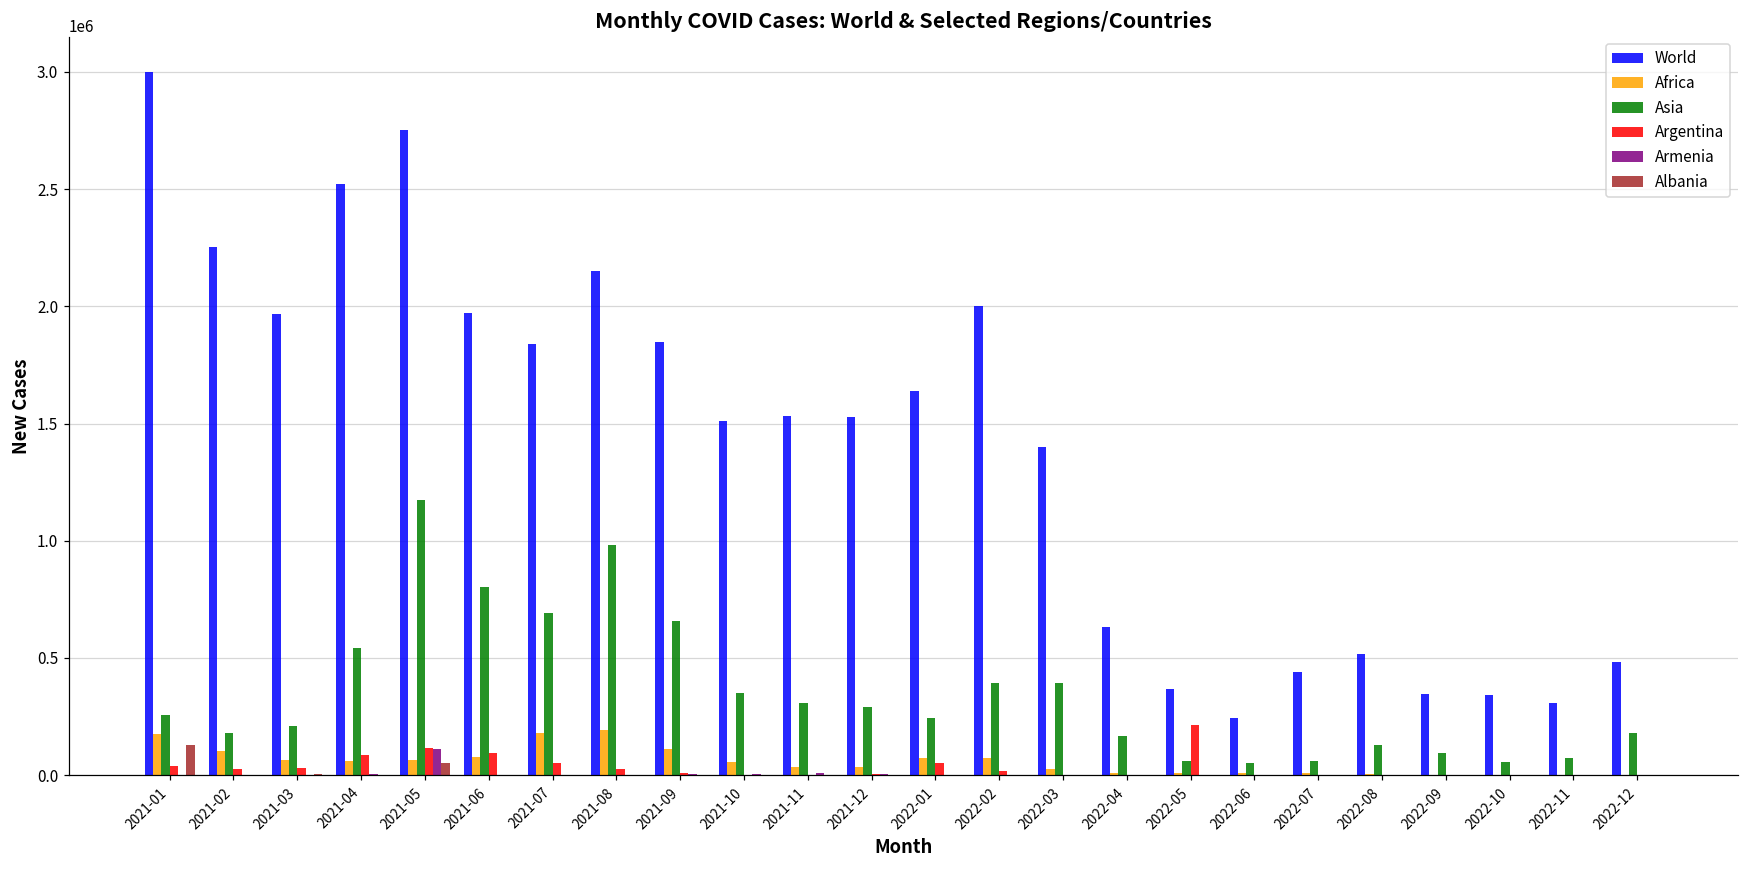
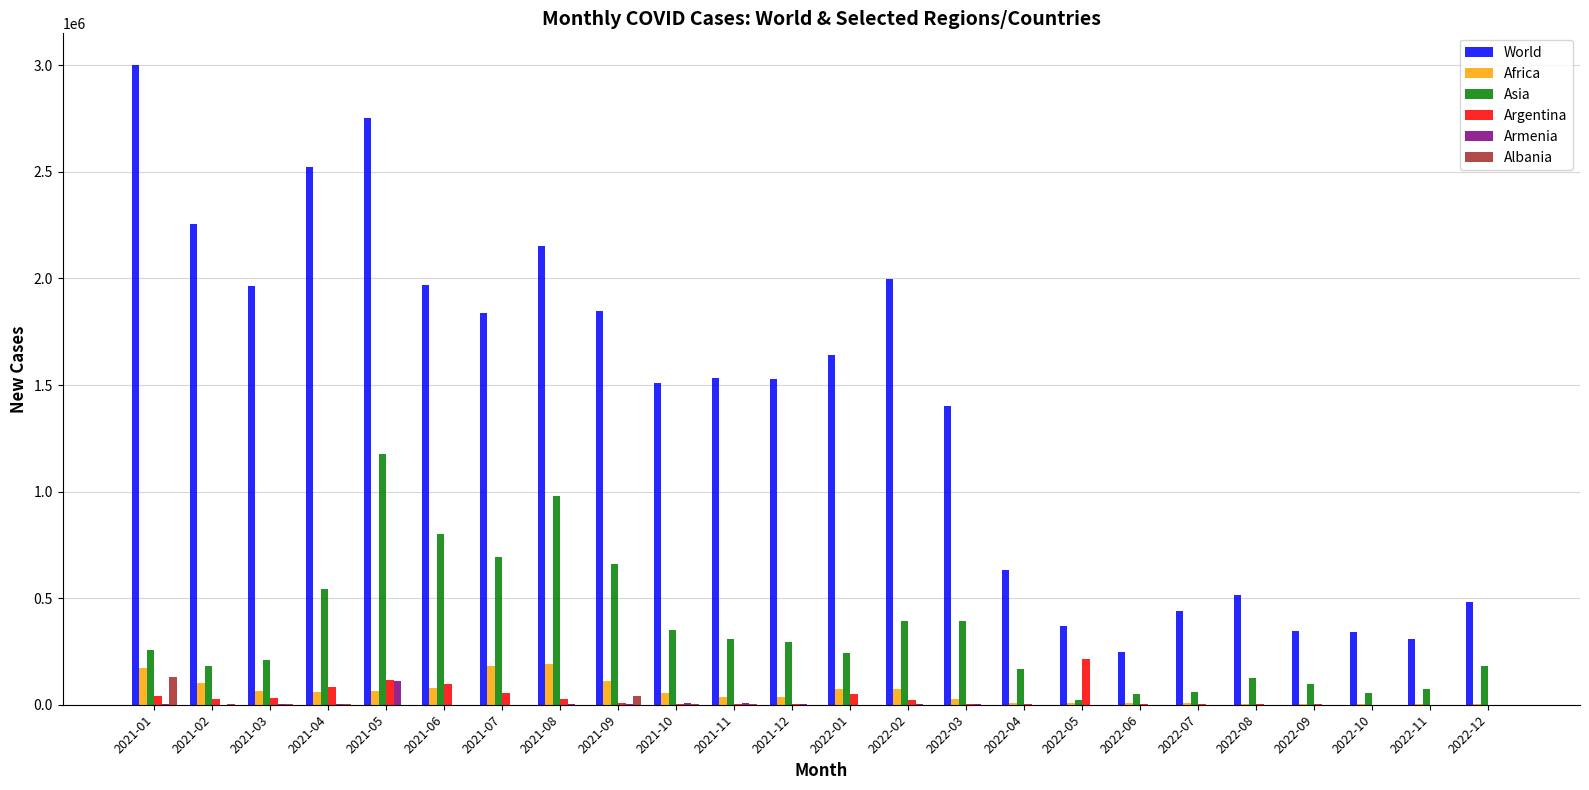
Albania, 2021-05: 50000 -> 0
Albania, 2021-09: 0 -> 40000
Asia, 2022-05: 60000 -> 20000
